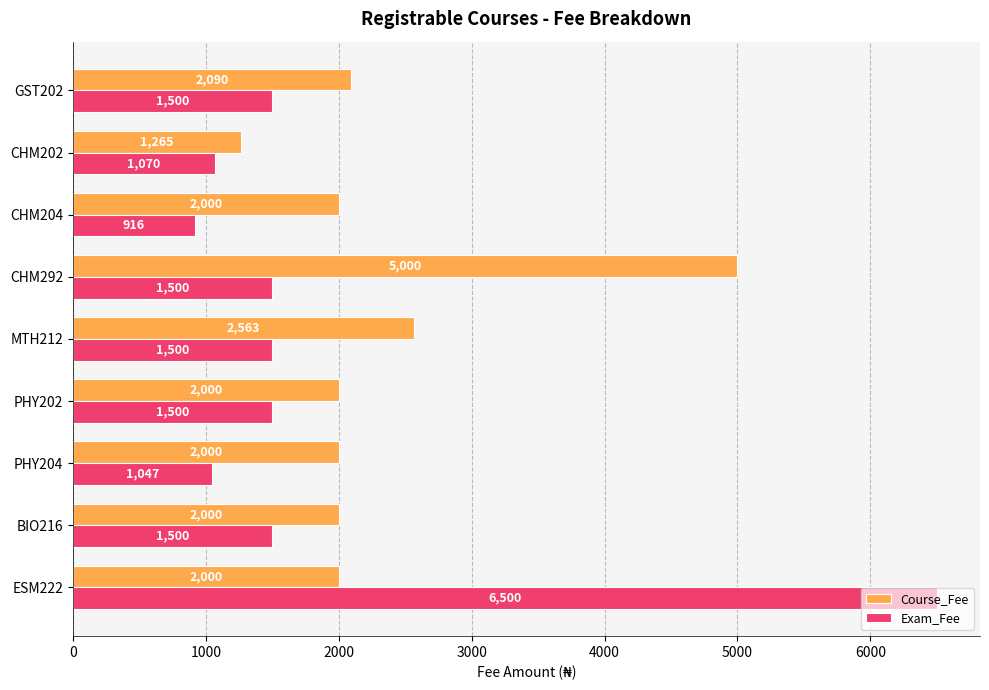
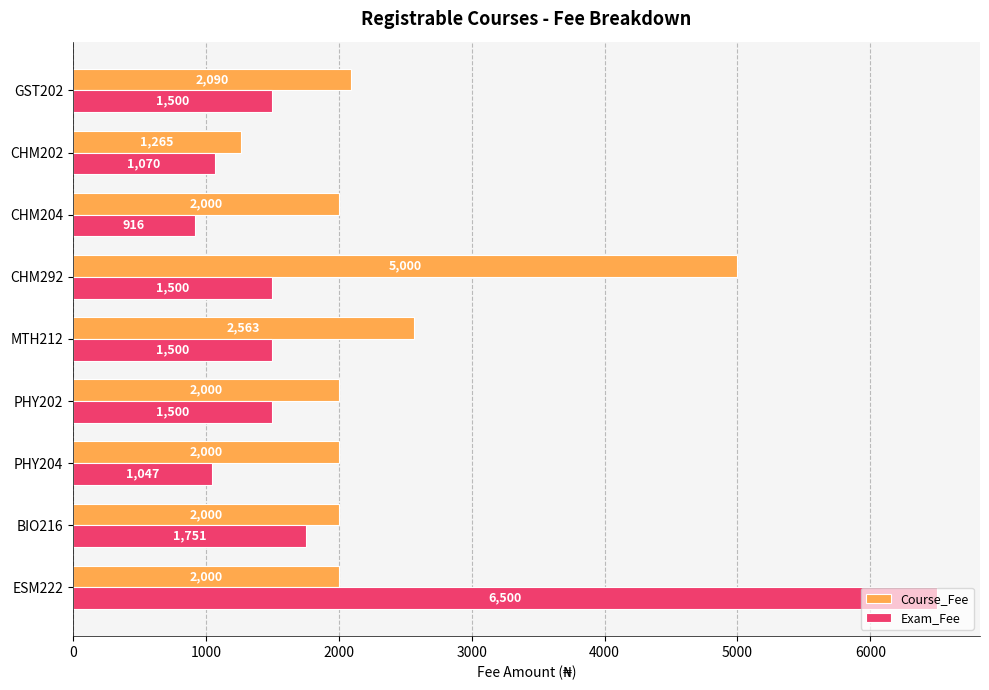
Exam_Fee, BIO216: 1,500 -> 1,751
